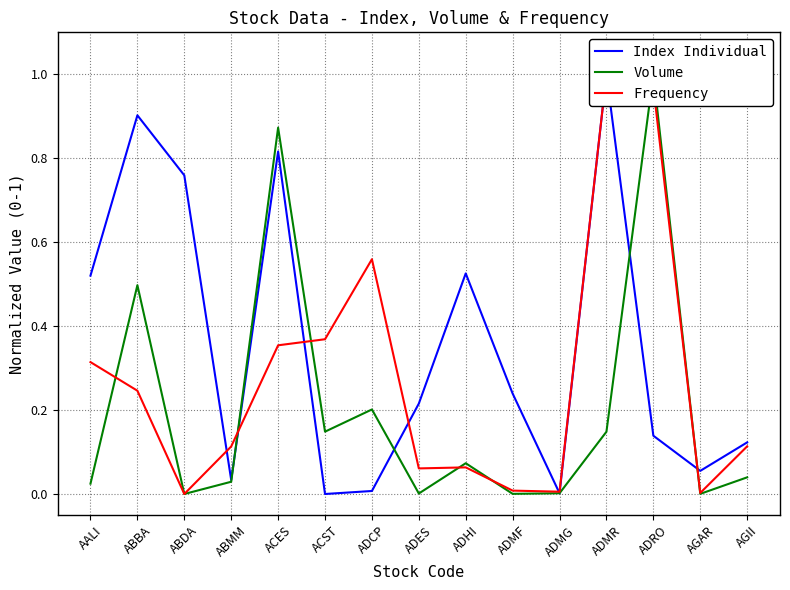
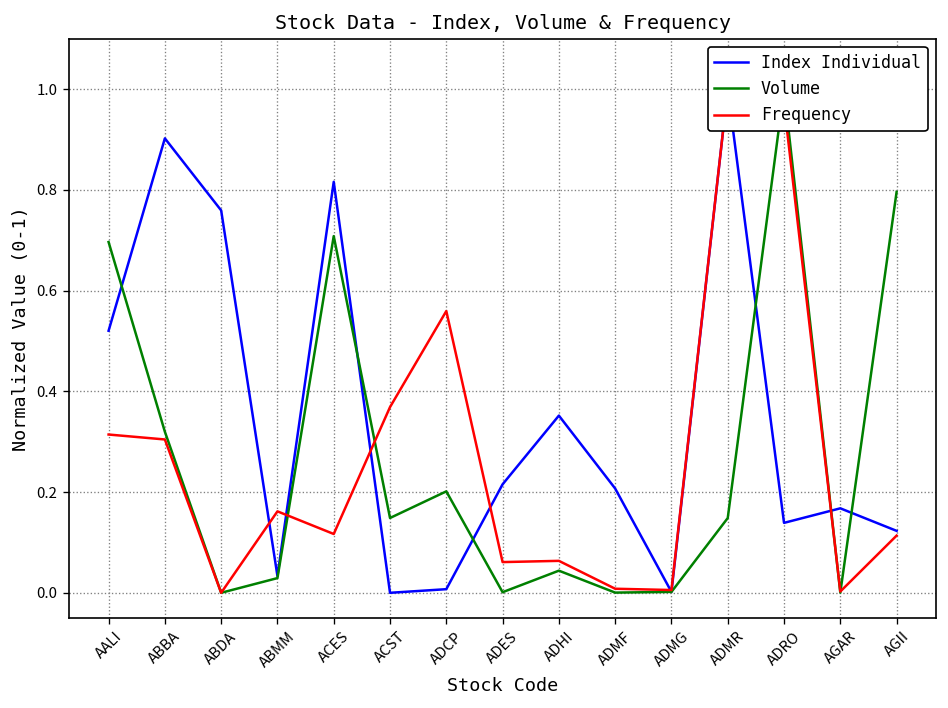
Volume, AALI: 0.02 -> 0.70
Volume, ABBA: 0.50 -> 0.32
Frequency, ABBA: 0.25 -> 0.30
Frequency, ABMM: 0.11 -> 0.16
Volume, ACES: 0.87 -> 0.71
Frequency, ACES: 0.35 -> 0.12
Index Individual, ADHI: 0.53 -> 0.35
Volume, ADHI: 0.07 -> 0.04
Index Individual, ADMF: 0.24 -> 0.21
Index Individual, AGAR: 0.06 -> 0.17
Volume, AGII: 0.04 -> 0.80
